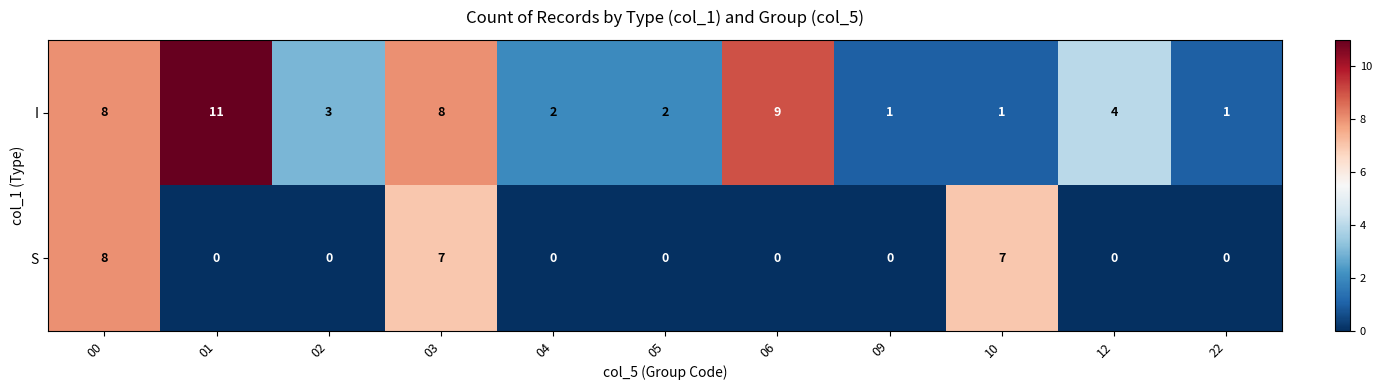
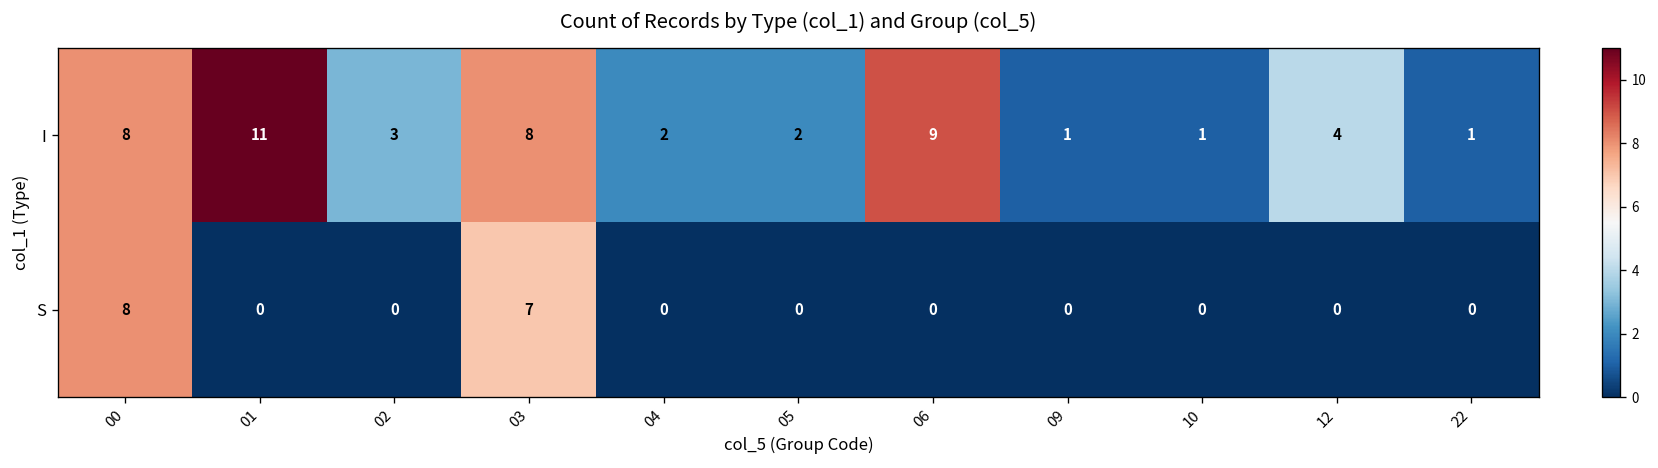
S, 10: 7 -> 0
